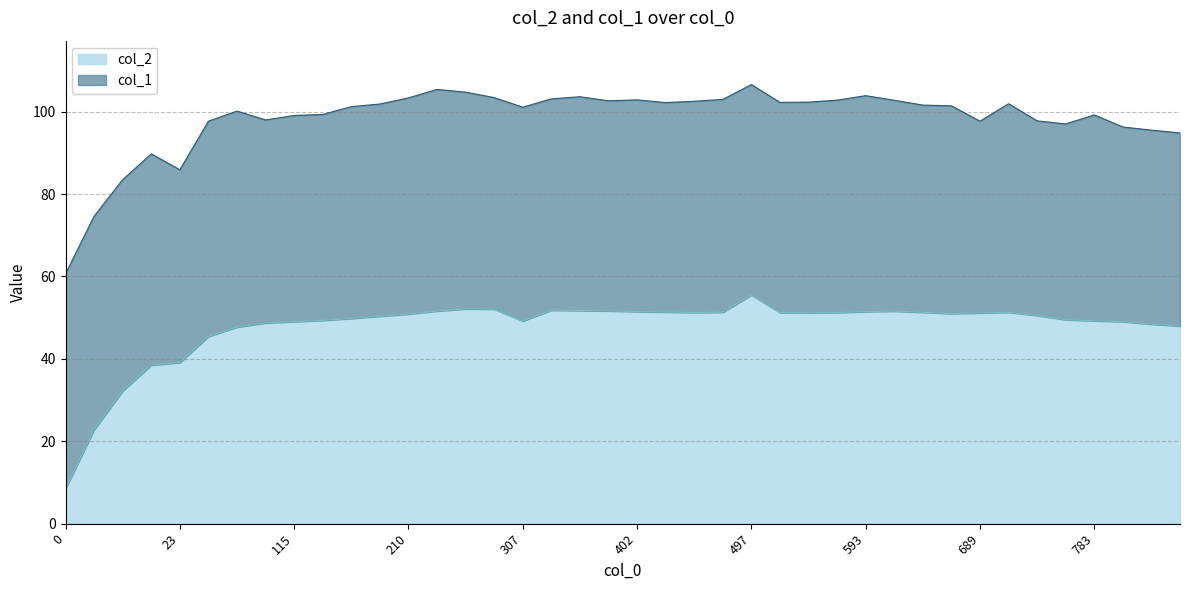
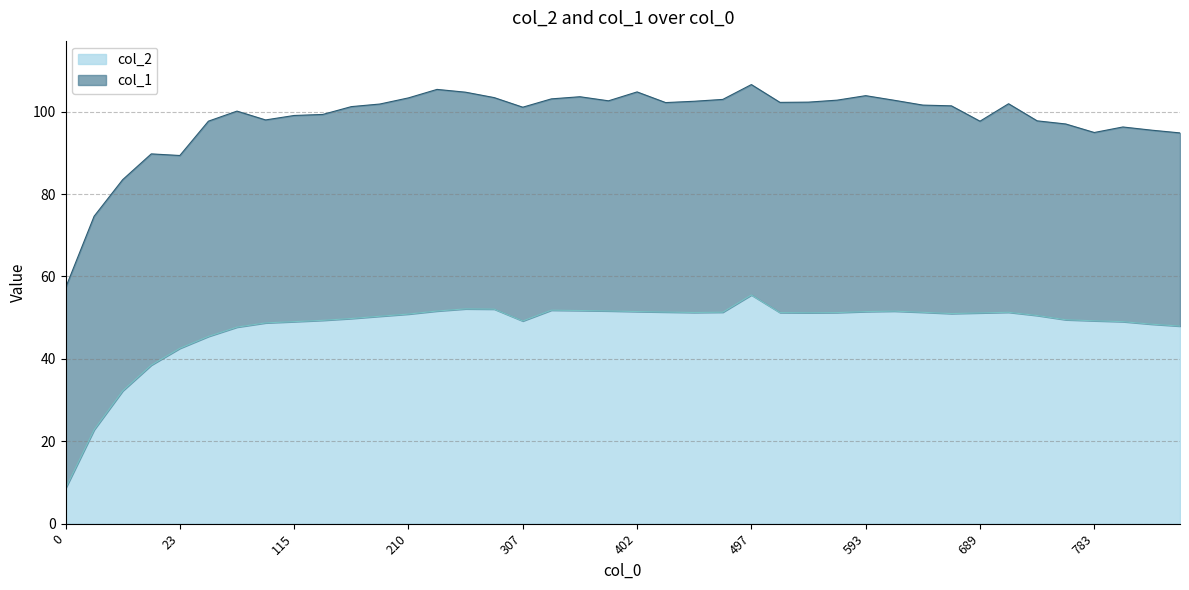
col_1, 0: 52 -> 49
col_2, 23: 39 -> 43
col_1, 402: 51 -> 53
col_1, 783: 50 -> 46
